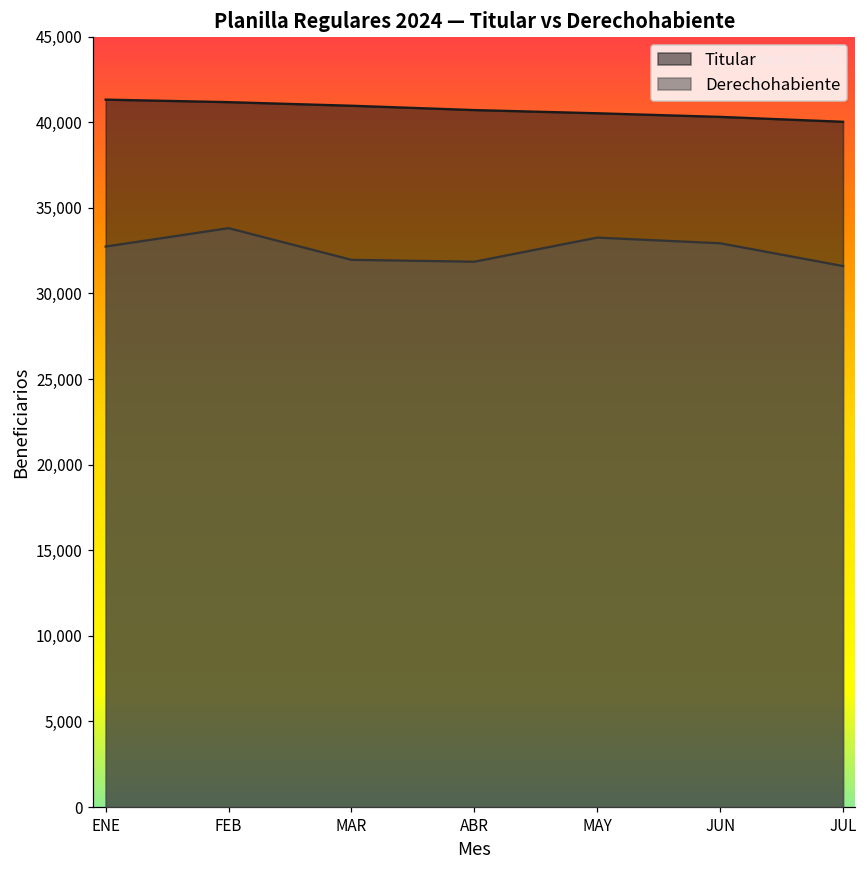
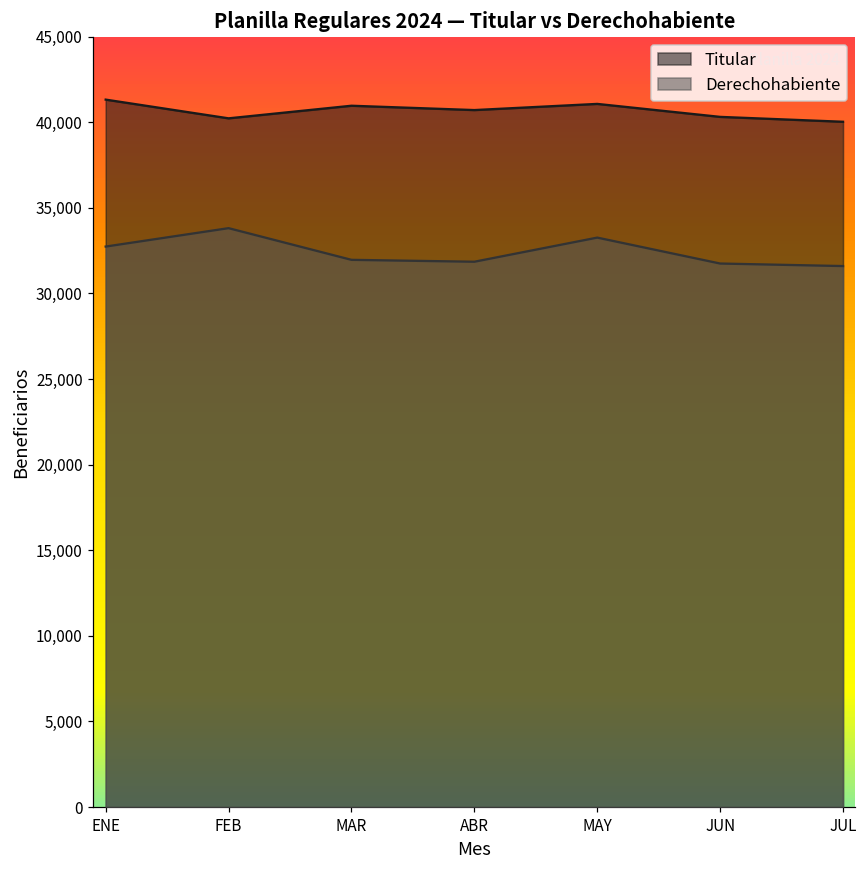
Titular, FEB: 41,200 -> 40,200
Titular, MAY: 40,500 -> 41,100
Derechohabiente, JUN: 32,900 -> 31,700
